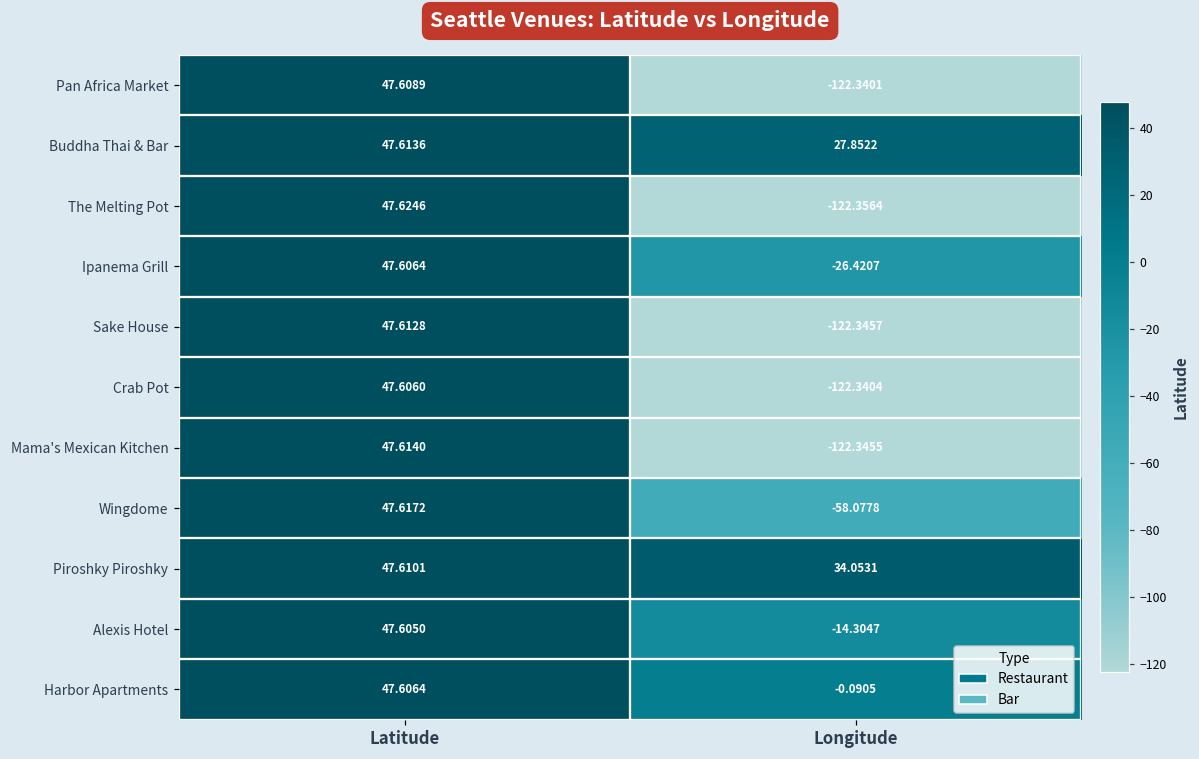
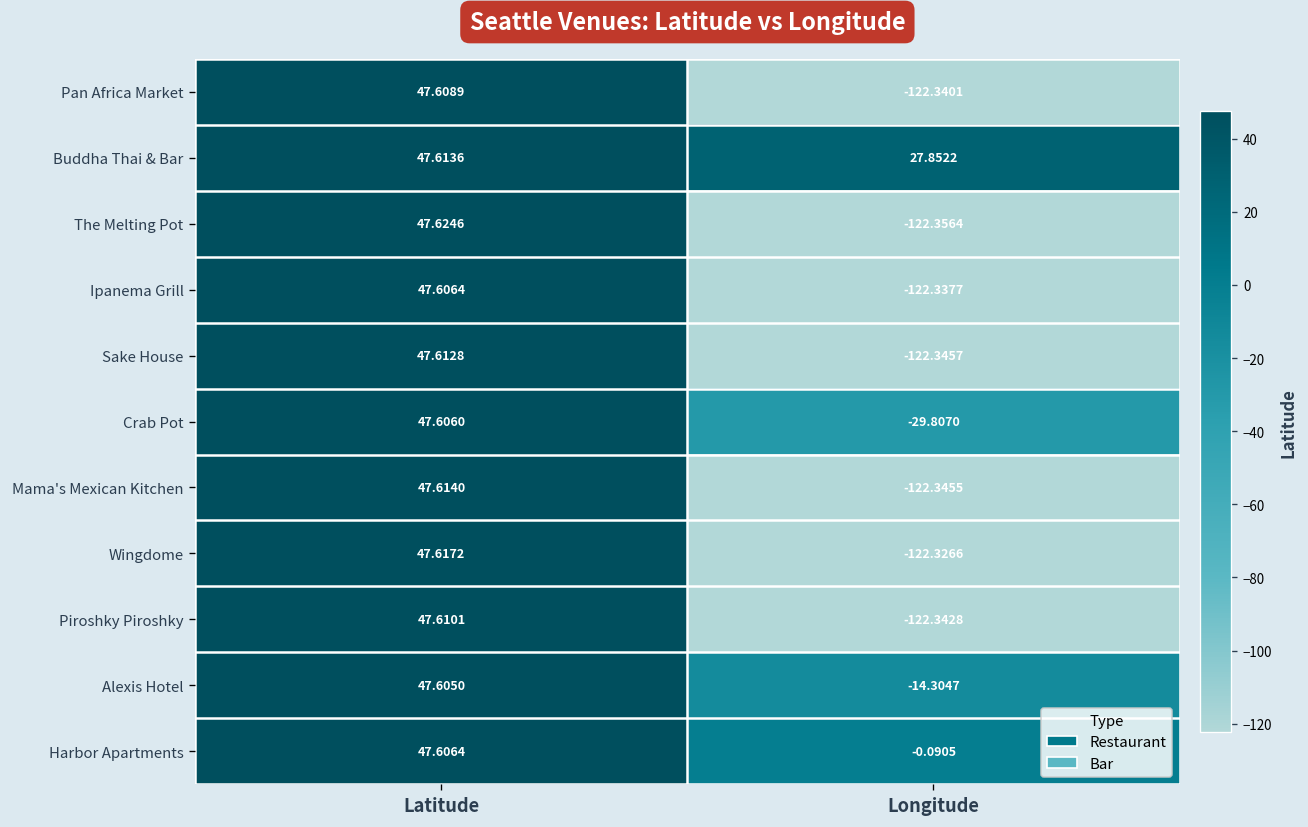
Ipanema Grill, Longitude: -26.4207 -> -122.3377
Crab Pot, Longitude: -122.3404 -> -29.8070
Wingdome, Longitude: -58.0778 -> -122.3266
Piroshky Piroshky, Longitude: 34.0531 -> -122.3428
